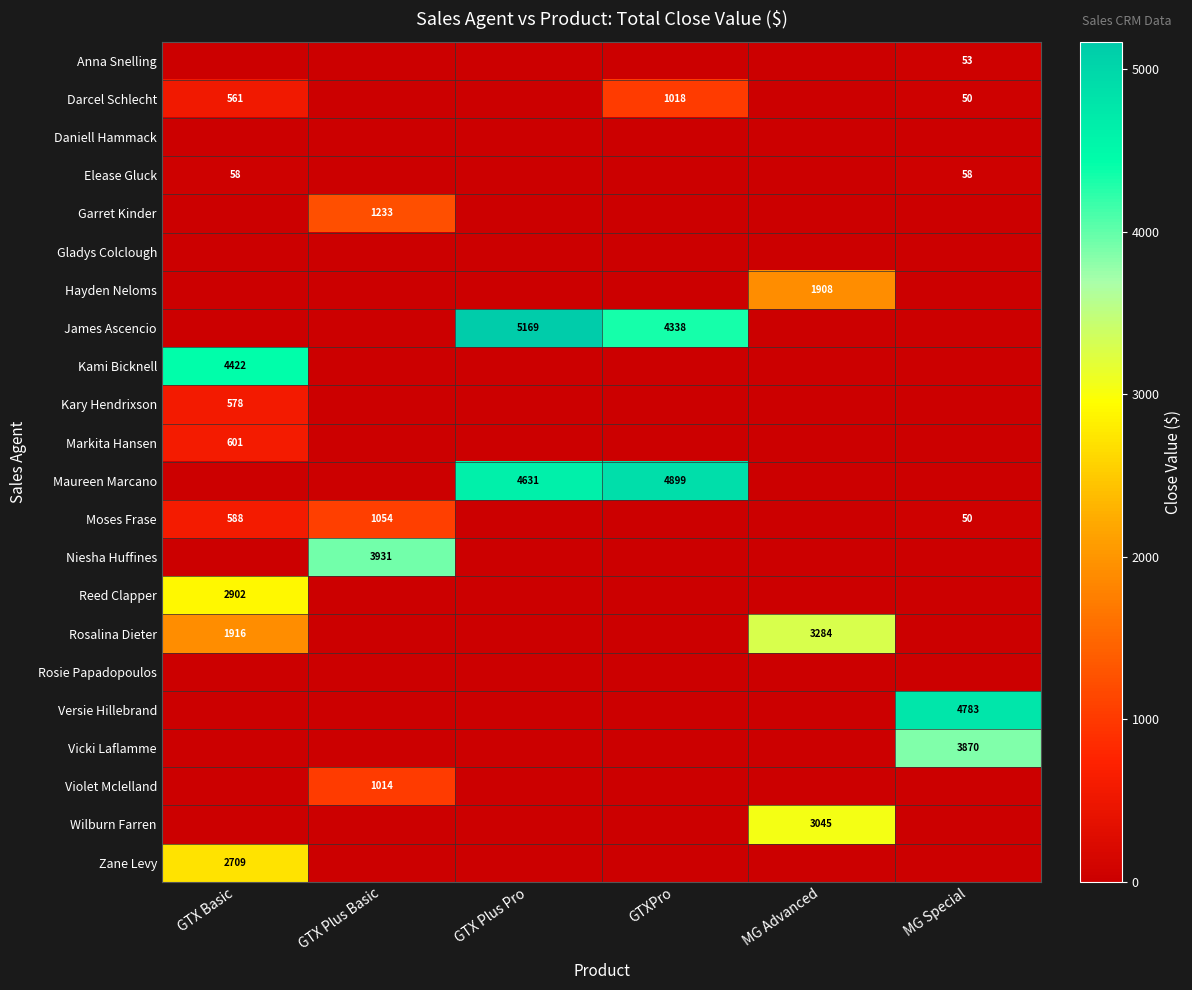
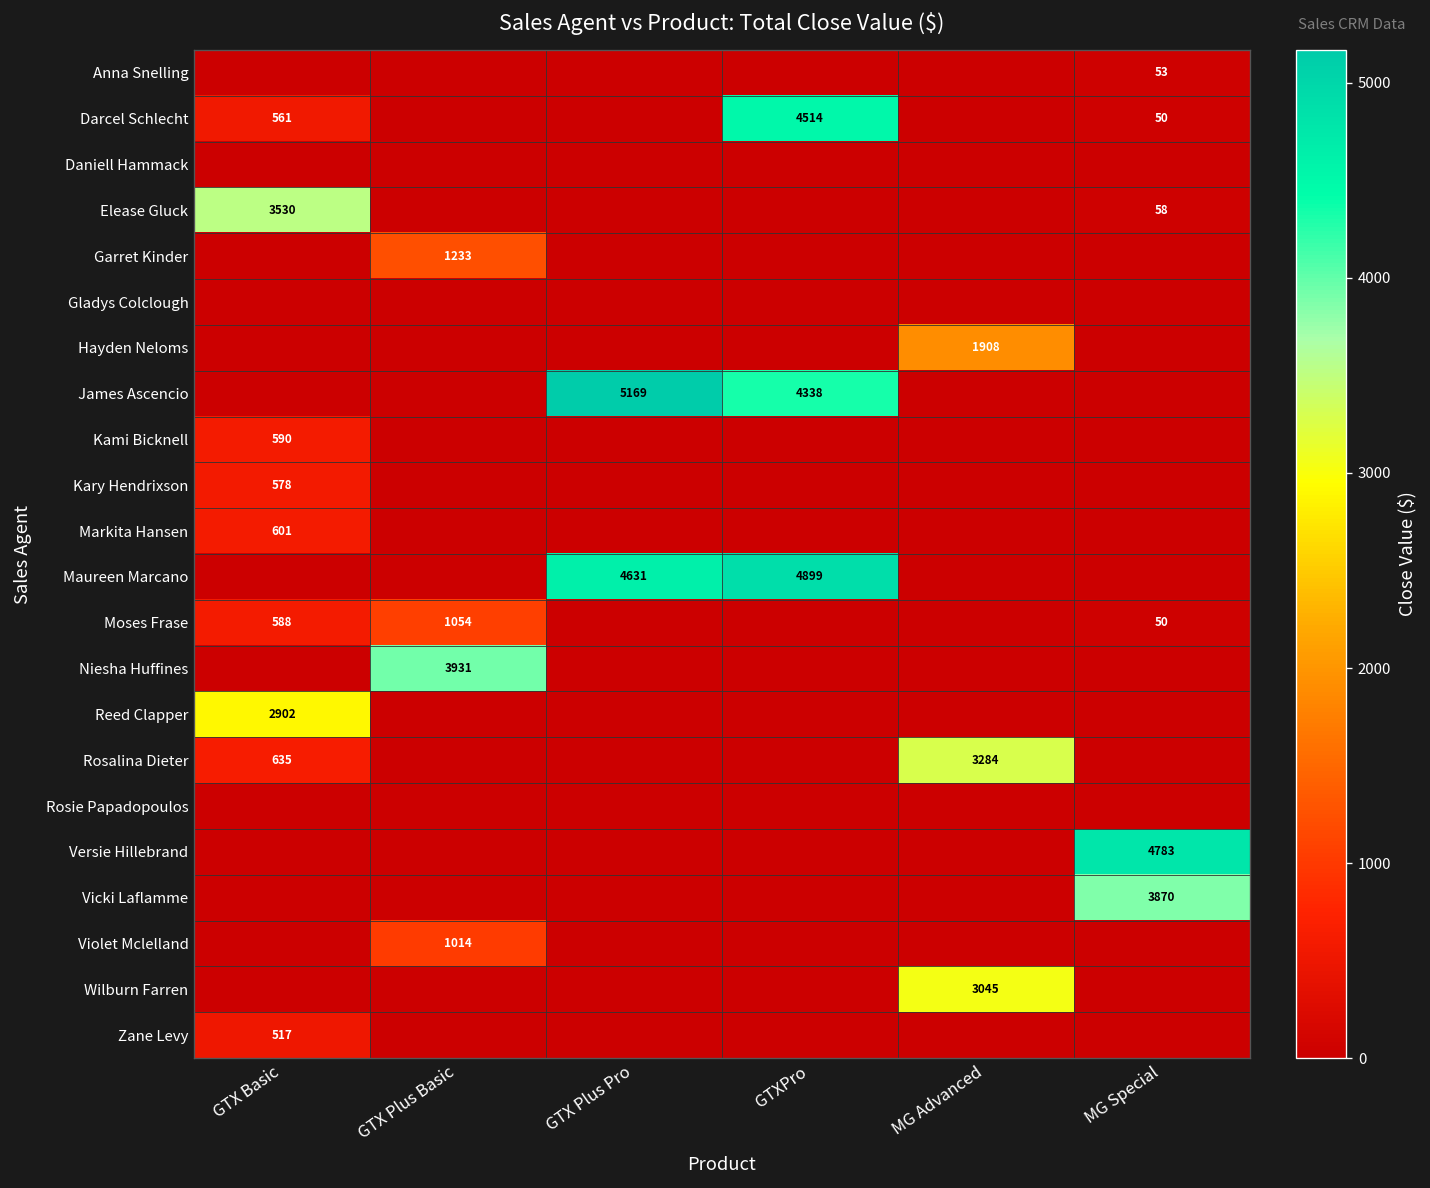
Darcel Schlecht, GTXPro: 1018 -> 4514
Elease Gluck, GTX Basic: 58 -> 3530
Kami Bicknell, GTX Basic: 4422 -> 590
Rosalina Dieter, GTX Basic: 1916 -> 635
Zane Levy, GTX Basic: 2709 -> 517
